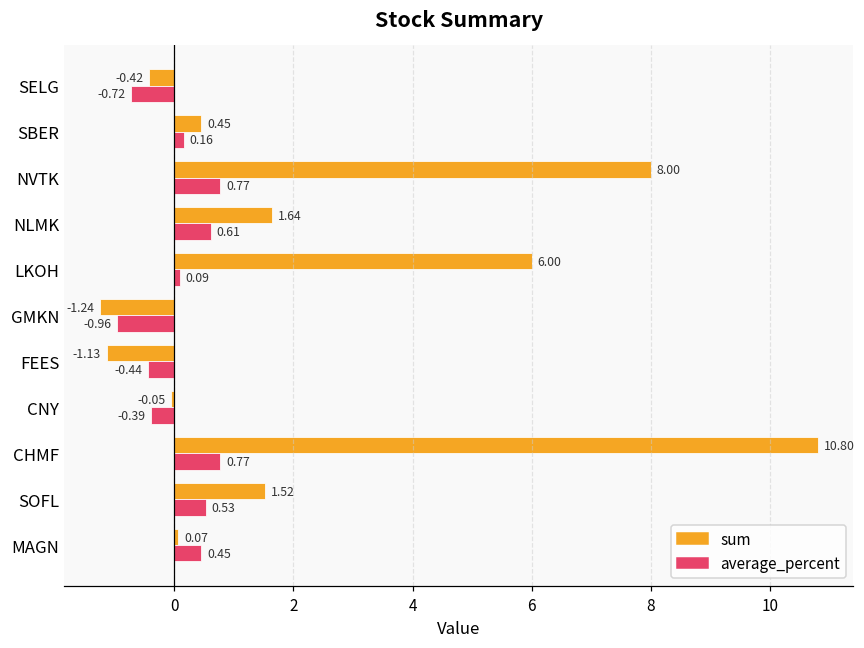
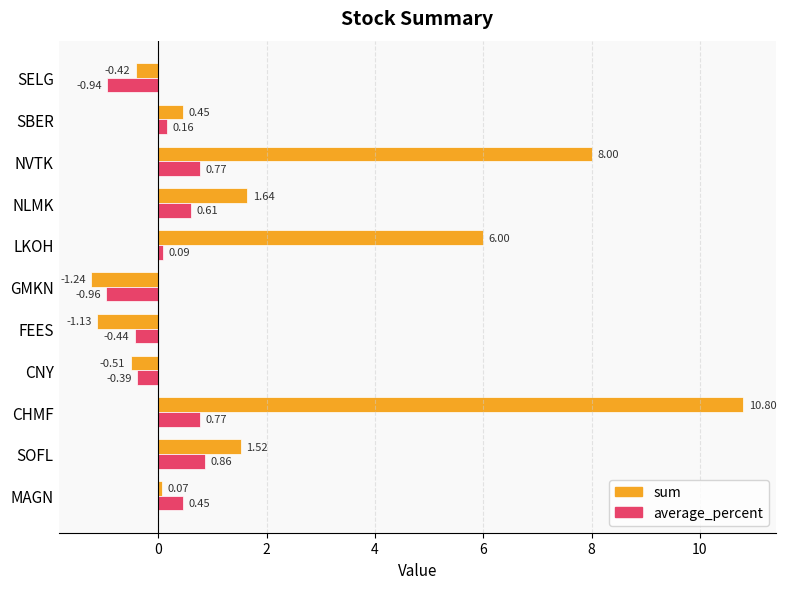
average_percent, SELG: -0.72 -> -0.94
sum, CNY: -0.05 -> -0.51
average_percent, SOFL: 0.53 -> 0.86
